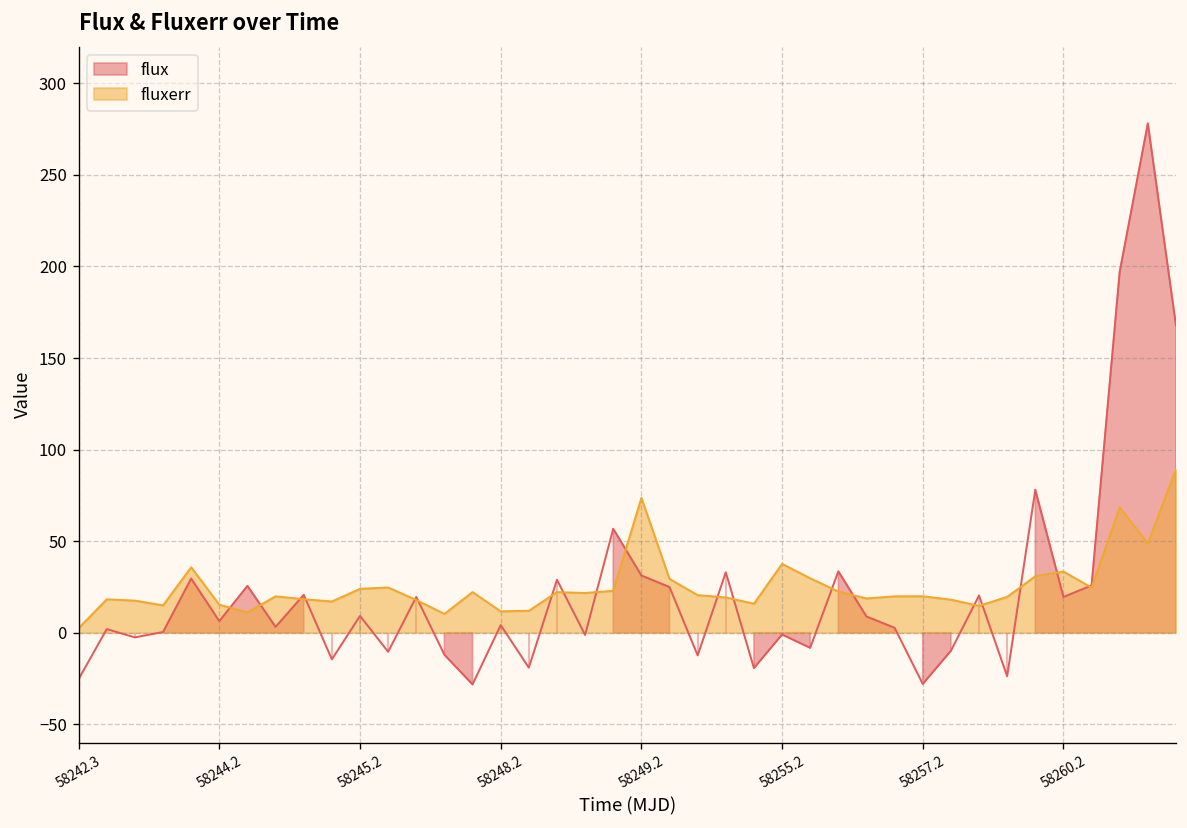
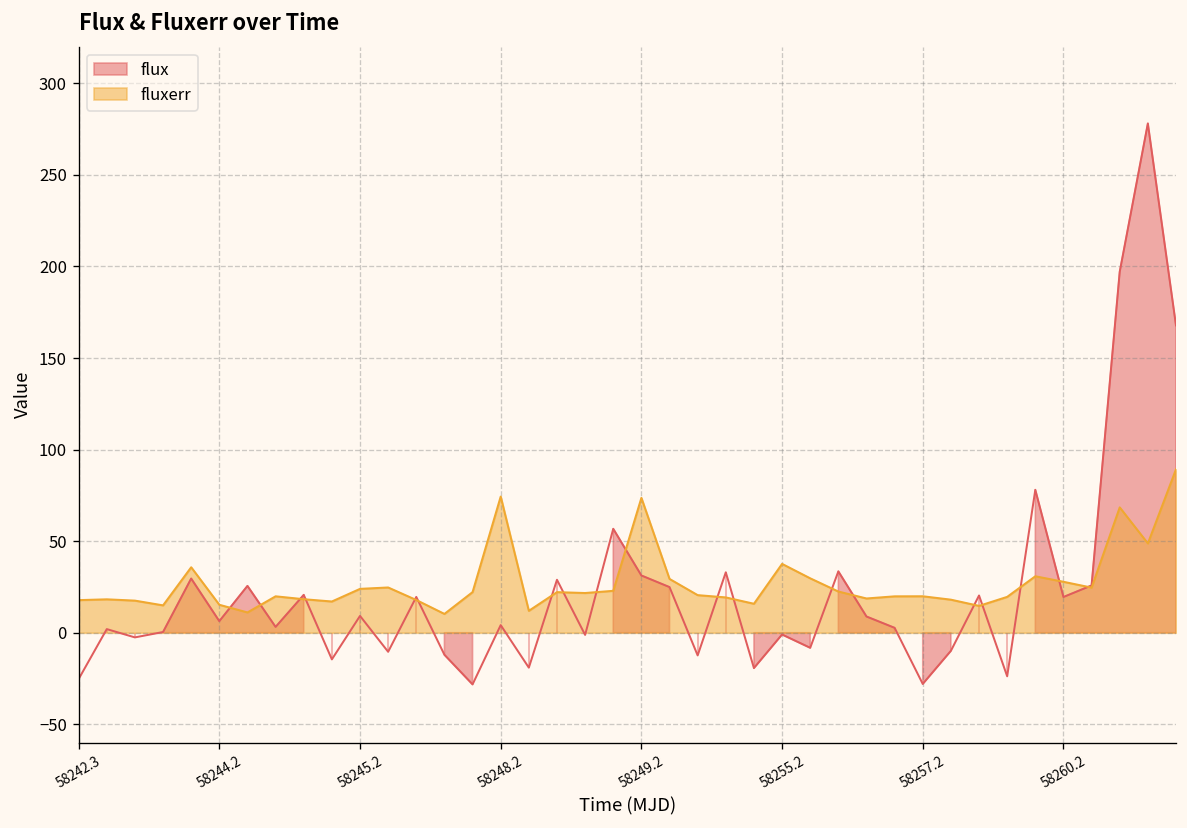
fluxerr, 58242.3: 3 -> 18
fluxerr, 58248.2: 12 -> 74
fluxerr, 58260.2: 33 -> 28
